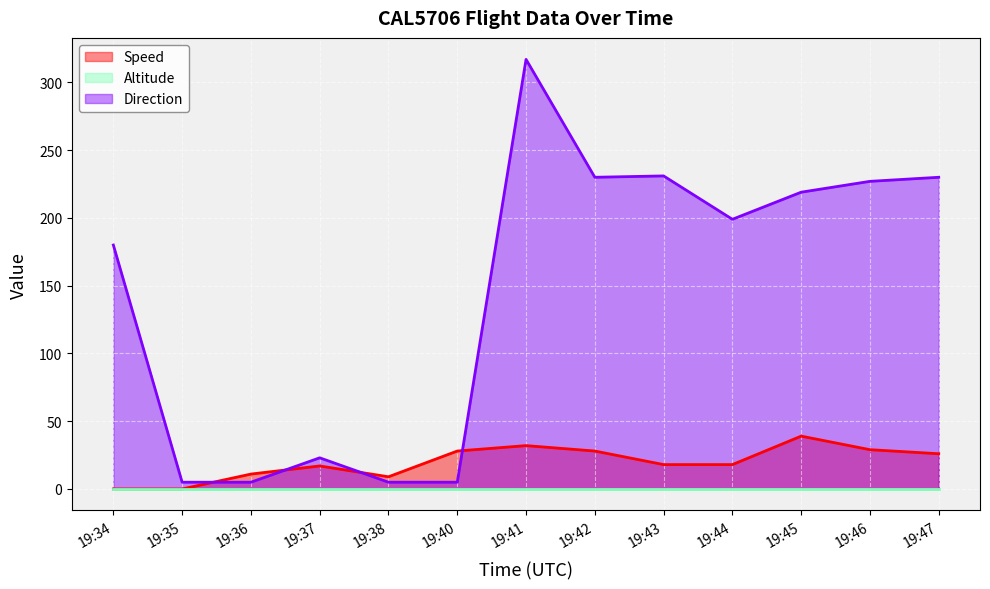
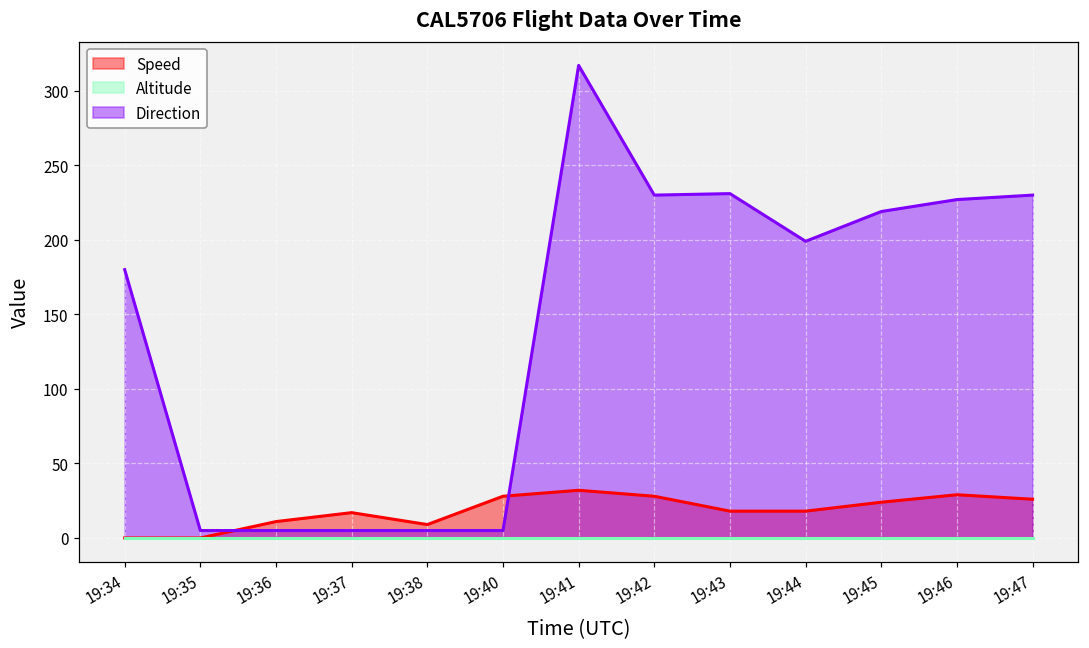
Direction, 19:37: 23 -> 5
Speed, 19:45: 39 -> 24
